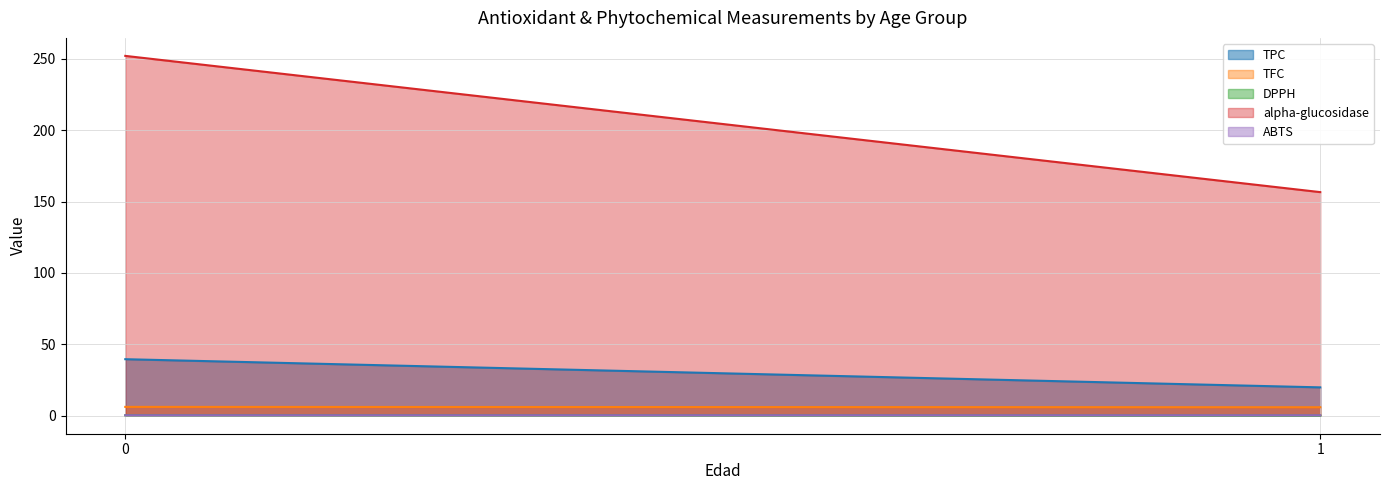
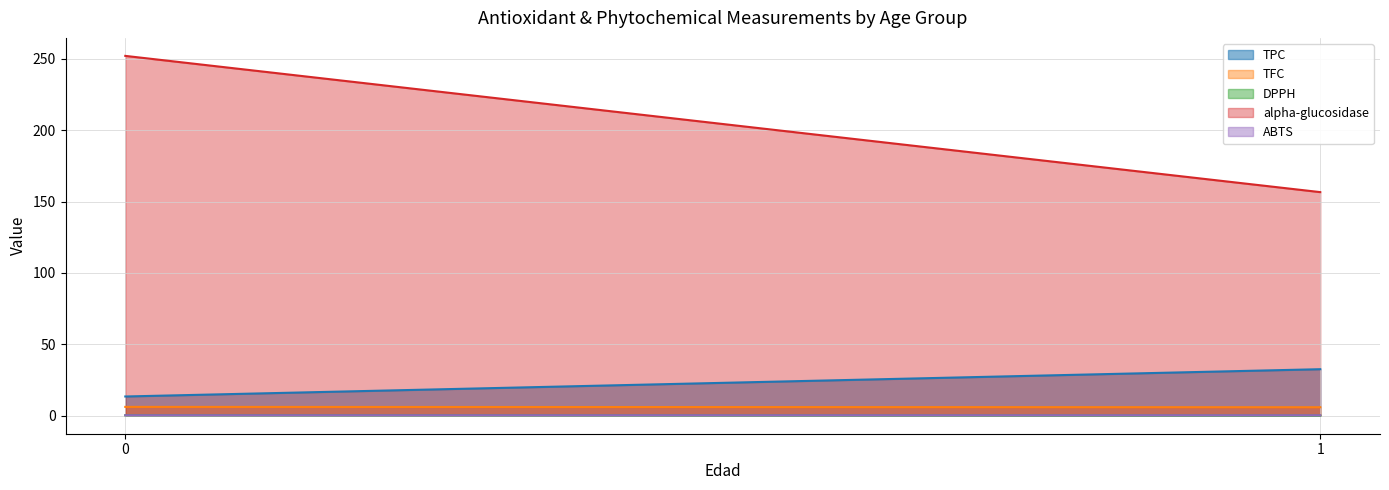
TPC, 0: 40 -> 13
TPC, 1: 20 -> 33
